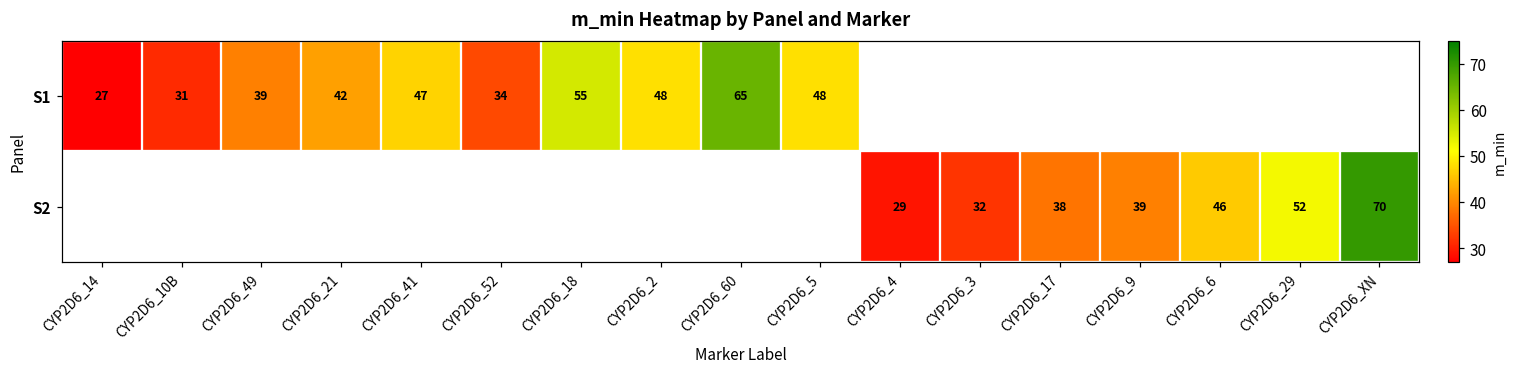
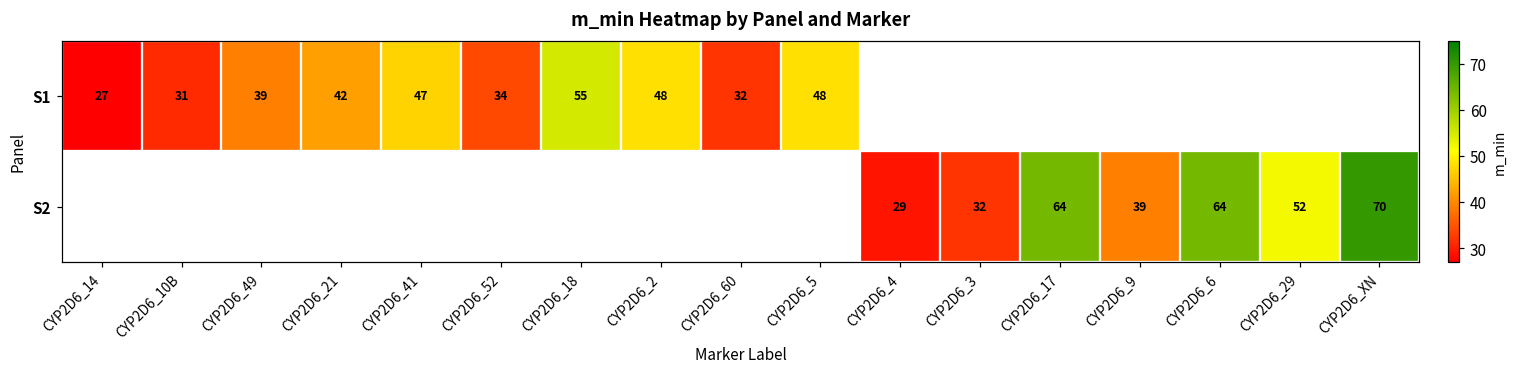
S1, CYP2D6_60: 65 -> 32
S2, CYP2D6_17: 38 -> 64
S2, CYP2D6_6: 46 -> 64
